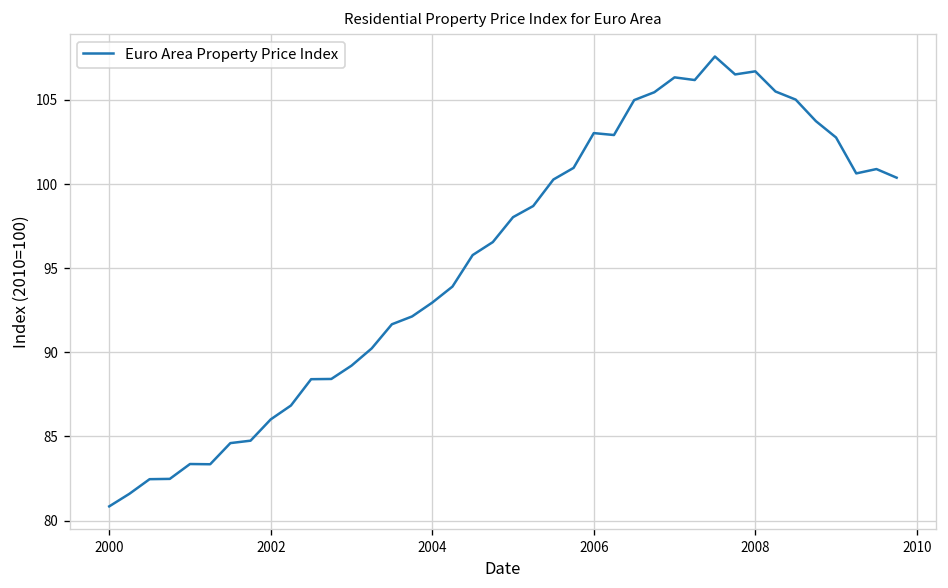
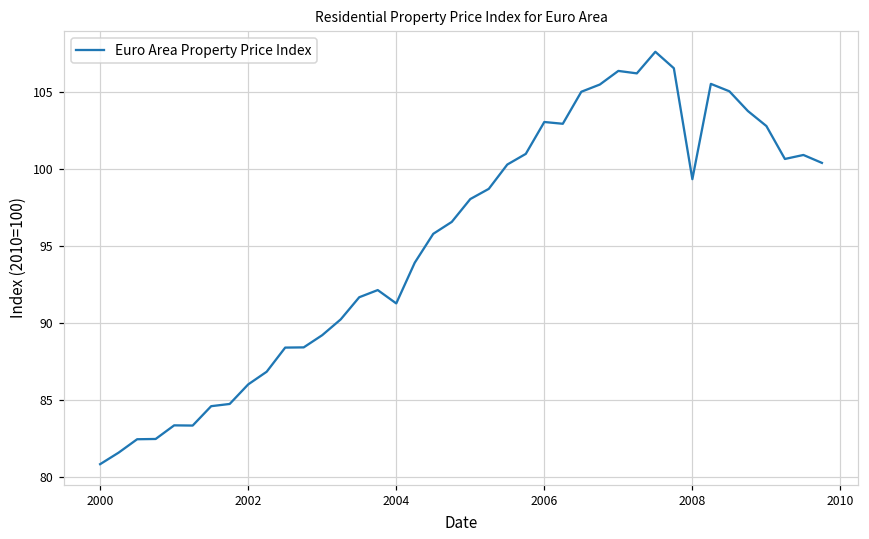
2004: 93.0 -> 91.3
2008: 106.7 -> 99.3
